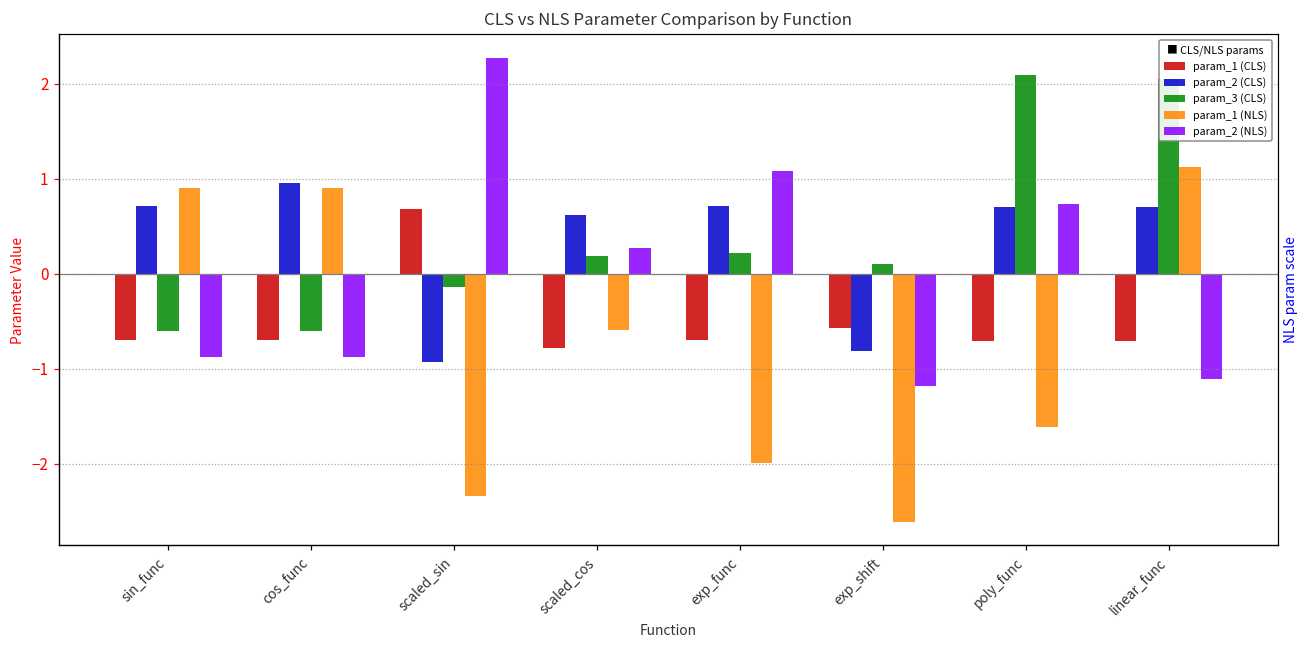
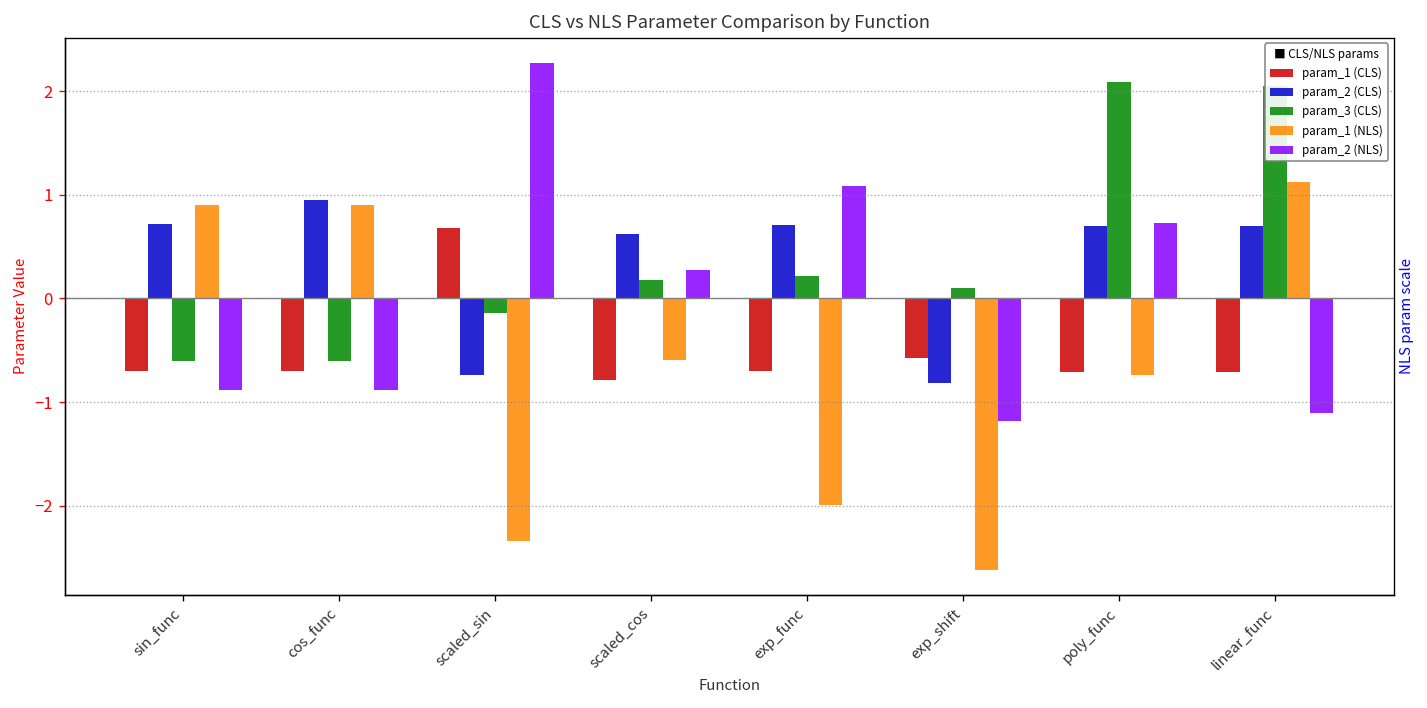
param_2 (CLS), scaled_sin: -0.9 -> -0.7
param_1 (NLS), poly_func: -1.6 -> -0.7
